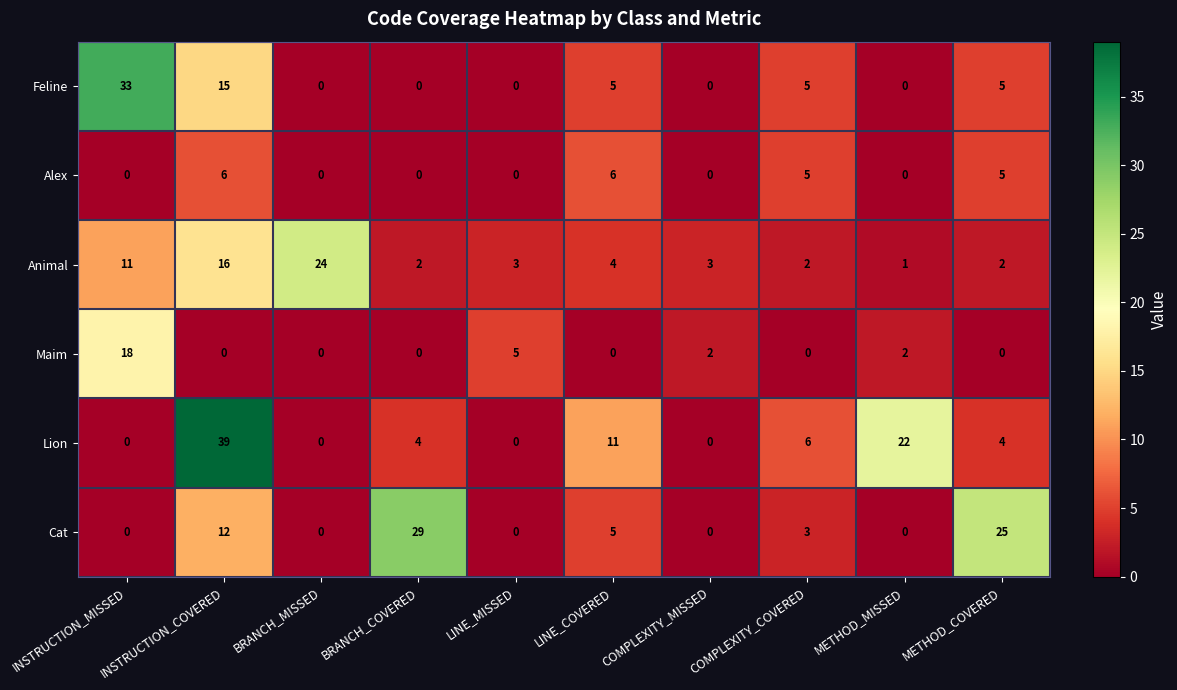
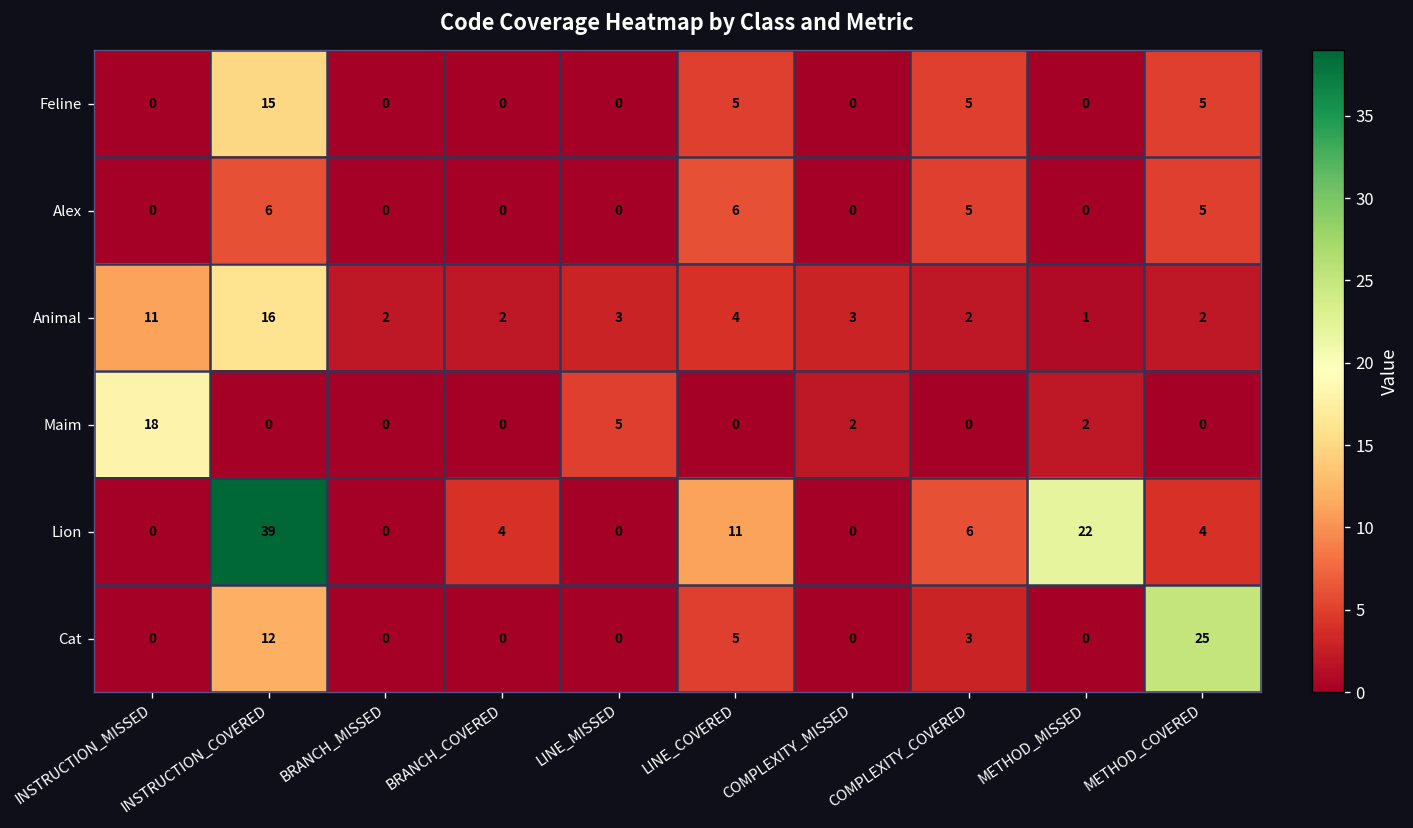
Feline, INSTRUCTION_MISSED: 33 -> 0
Animal, BRANCH_MISSED: 24 -> 2
Cat, BRANCH_COVERED: 29 -> 0
